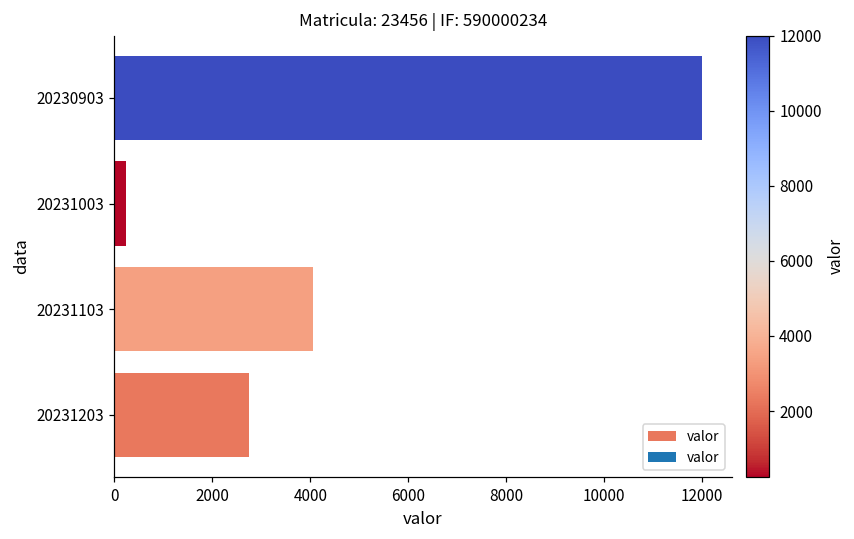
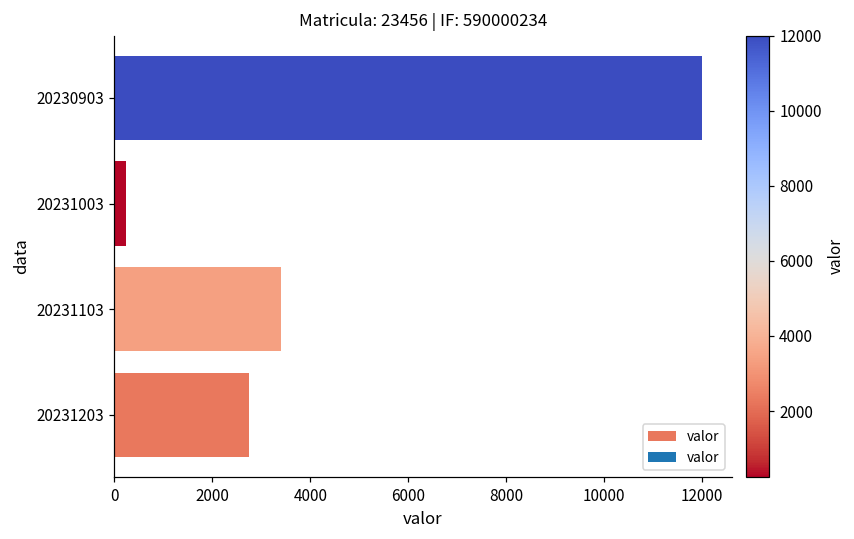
20231103: 4100 -> 3400
